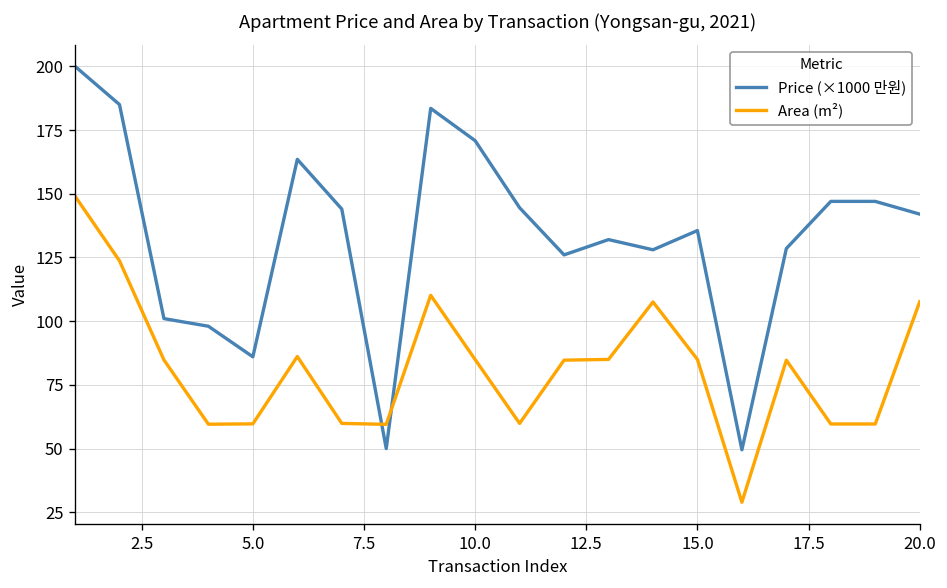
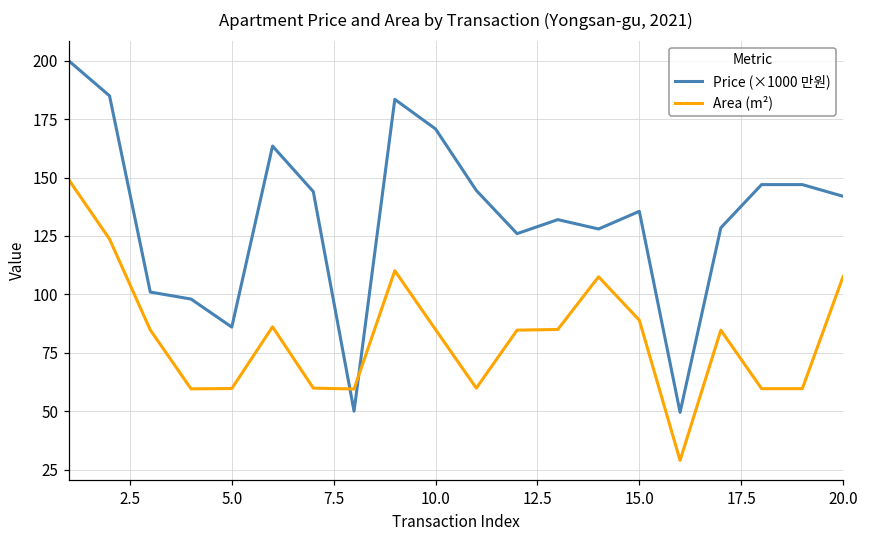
Area (m²), 15.0: 85 -> 89
